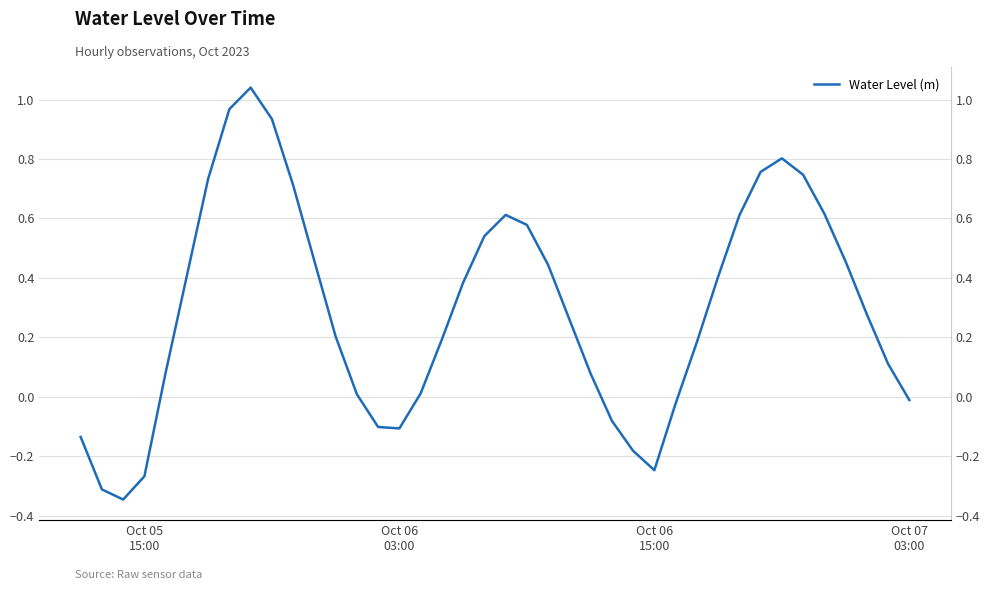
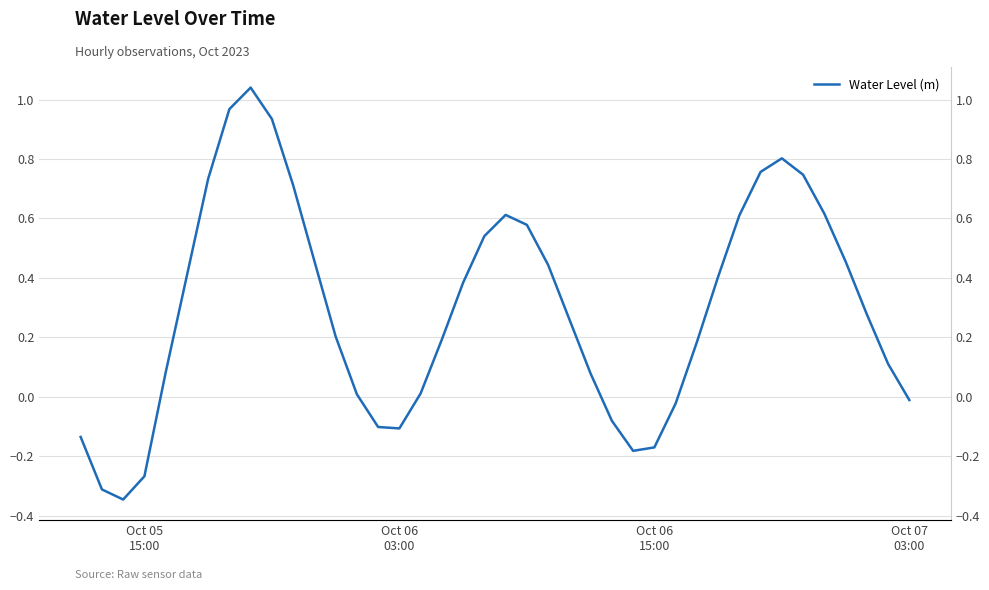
Oct 06 15:00: -0.25 -> -0.17
